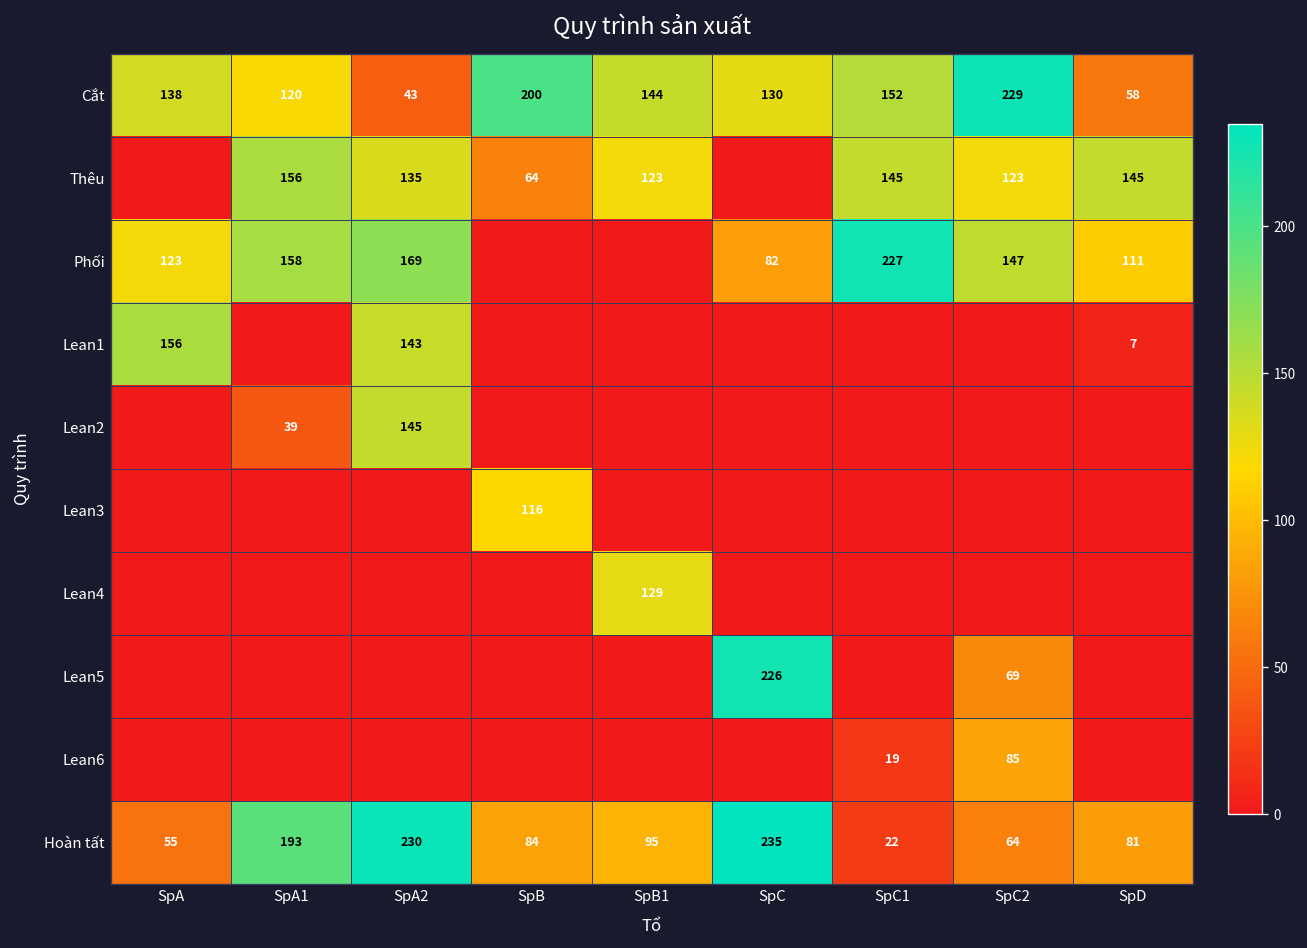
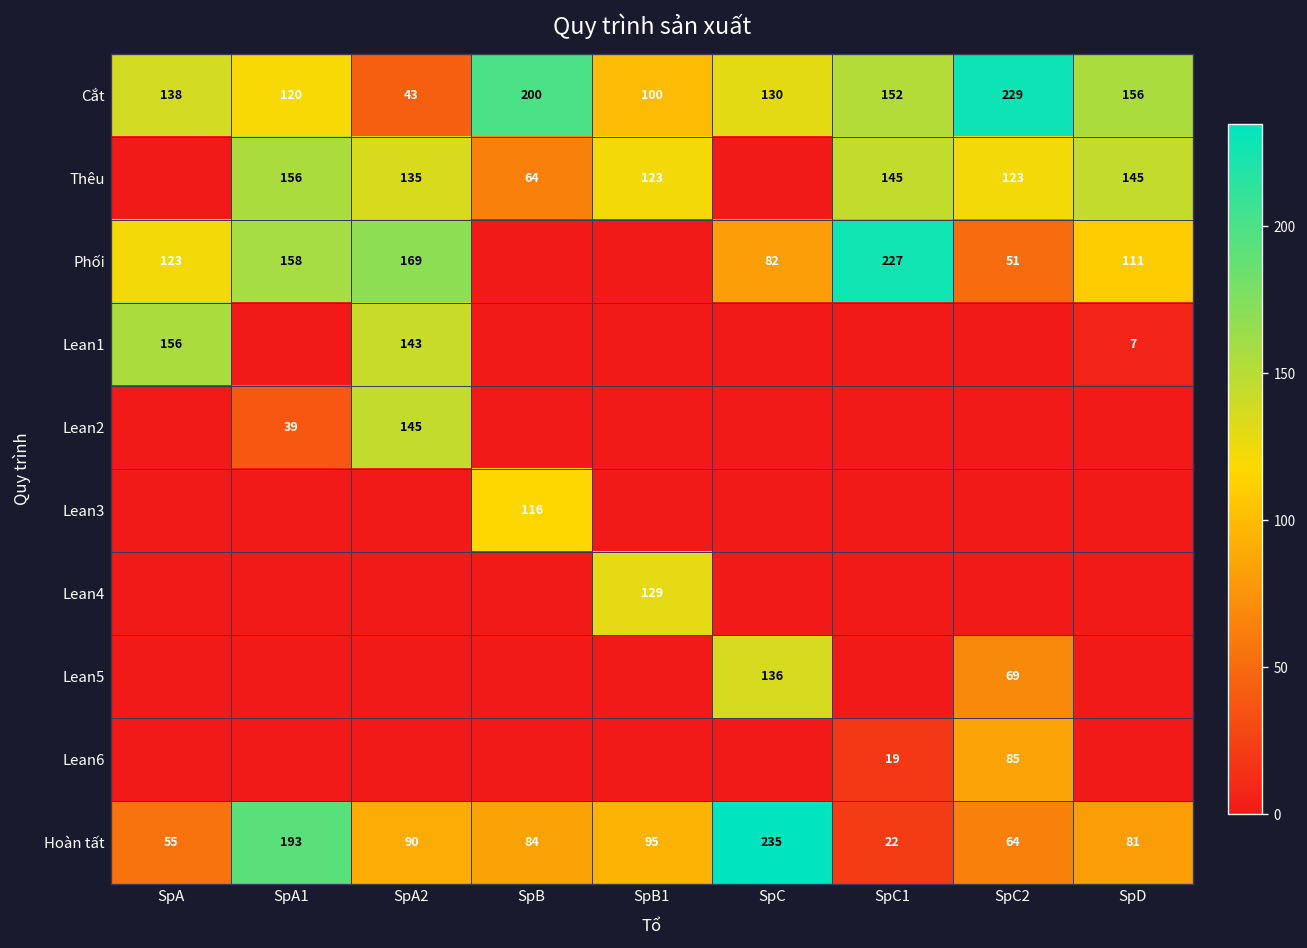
Cắt, SpB1: 144 -> 100
Cắt, SpD: 58 -> 156
Phối, SpC2: 147 -> 51
Lean5, SpC: 226 -> 136
Hoàn tất, SpA2: 230 -> 90
